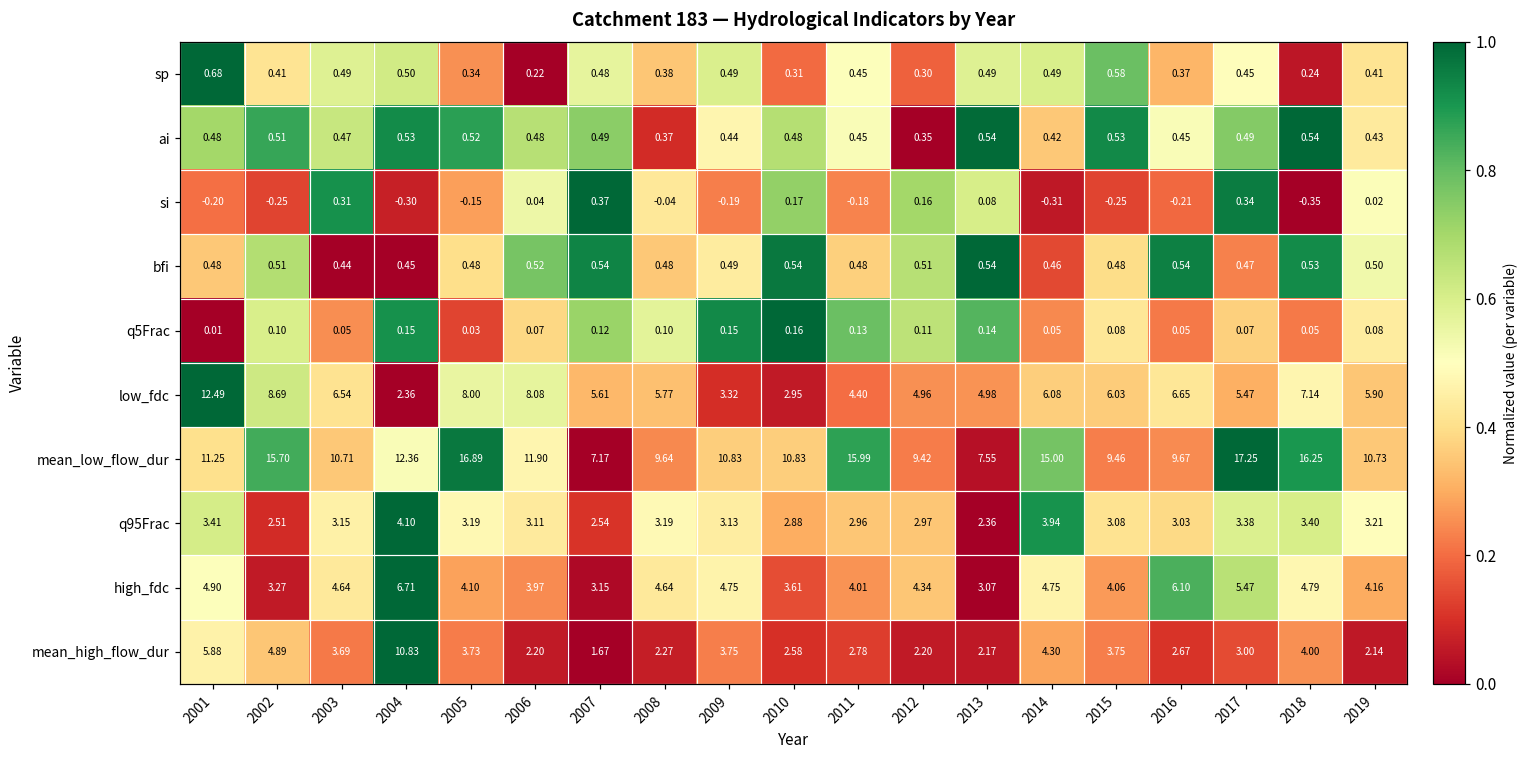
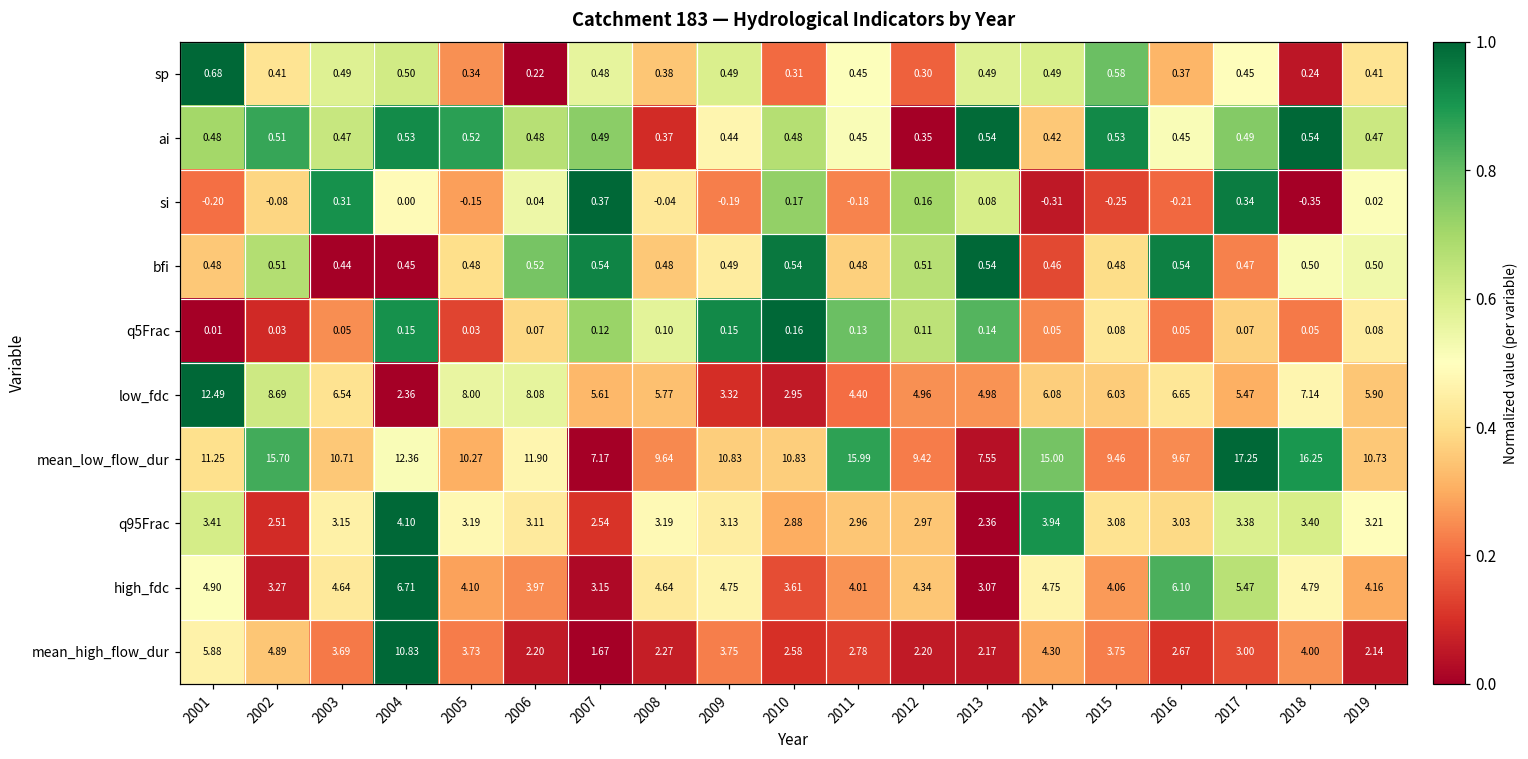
ai, 2019: 0.43 -> 0.47
si, 2002: -0.25 -> -0.08
si, 2004: -0.30 -> 0.00
bfi, 2018: 0.53 -> 0.50
q5Frac, 2002: 0.10 -> 0.03
mean_low_flow_dur, 2005: 16.89 -> 10.27
